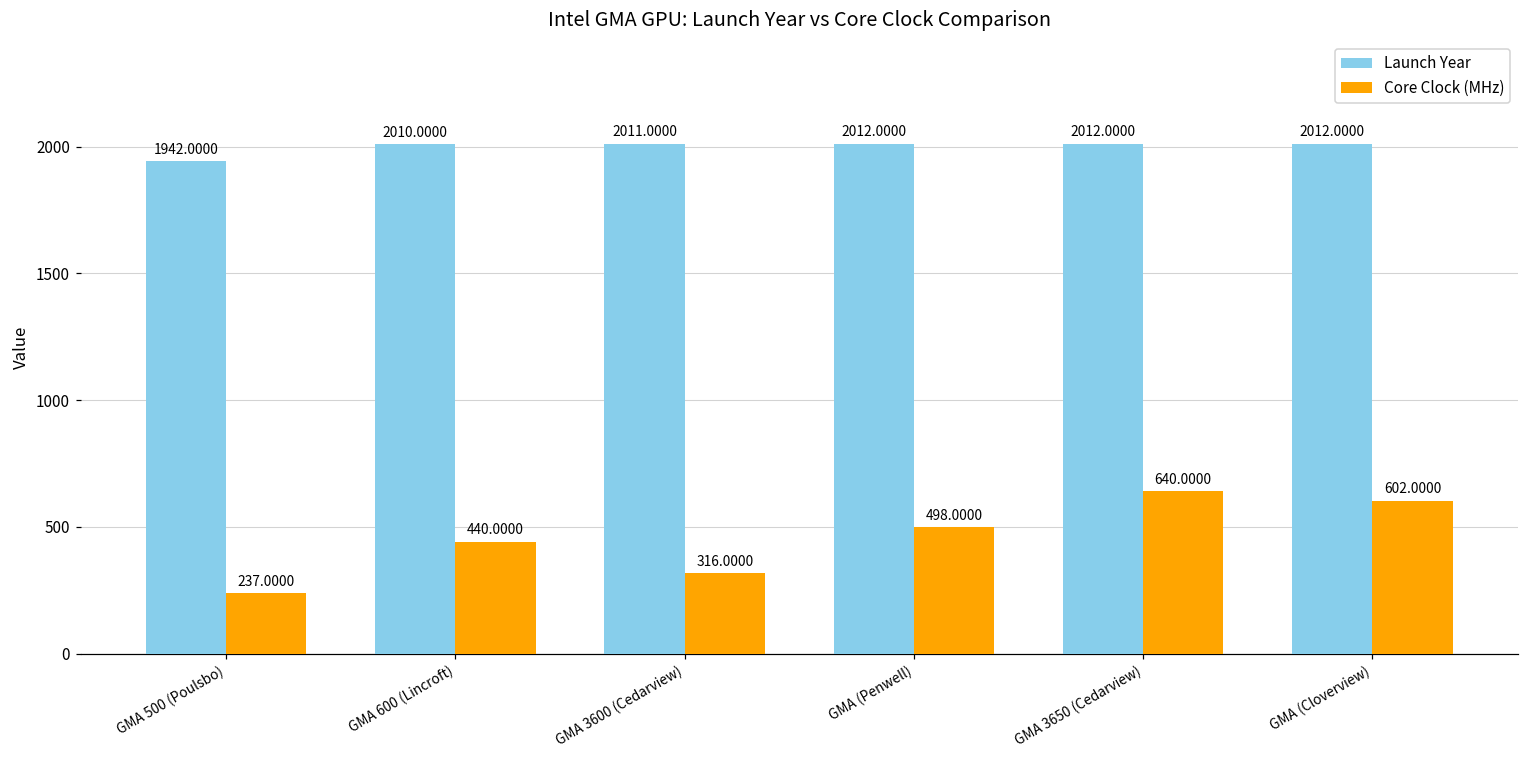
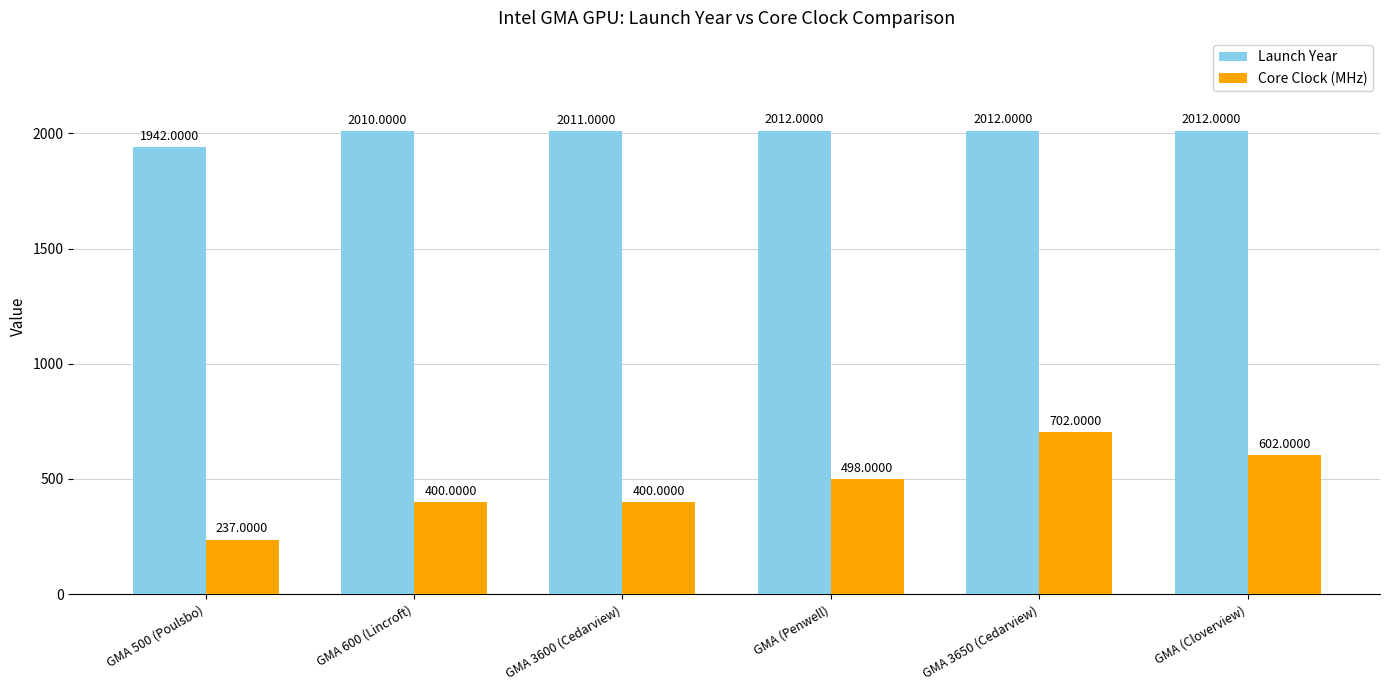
Core Clock (MHz), GMA 600 (Lincroft): 440.0000 -> 400.0000
Core Clock (MHz), GMA 3600 (Cedarview): 316.0000 -> 400.0000
Core Clock (MHz), GMA 3650 (Cedarview): 640.0000 -> 702.0000
